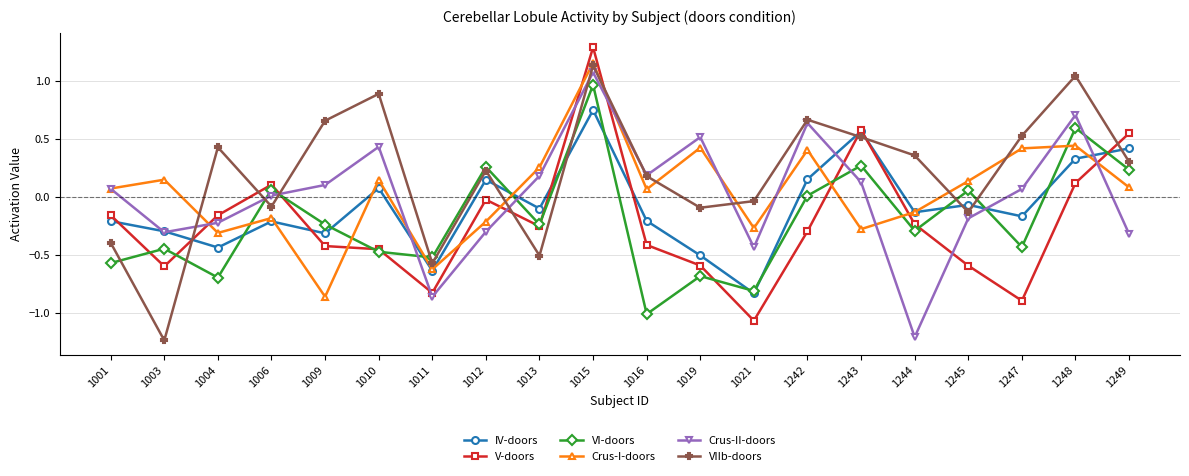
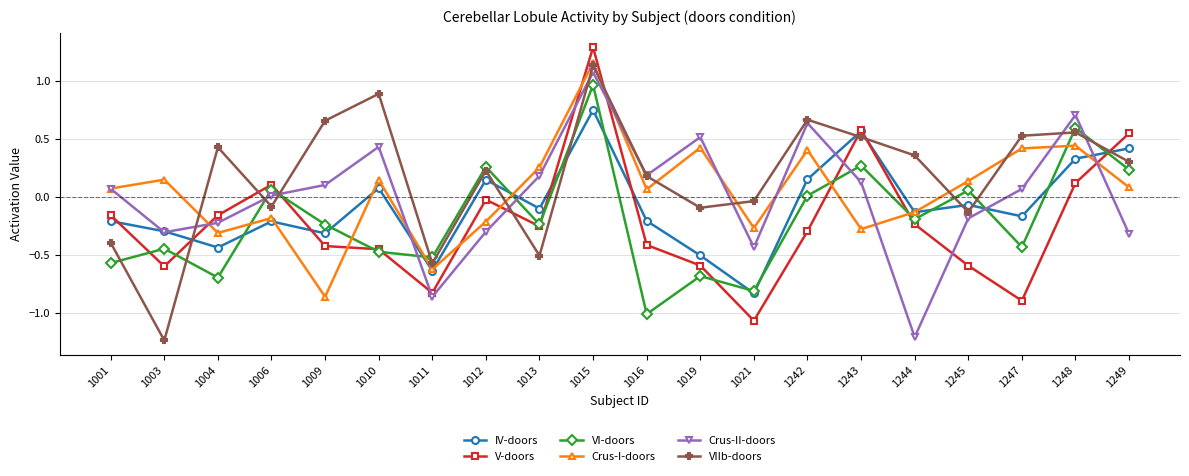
VI-doors, 1244: -0.29 -> -0.19
VIIb-doors, 1248: 1.05 -> 0.56
